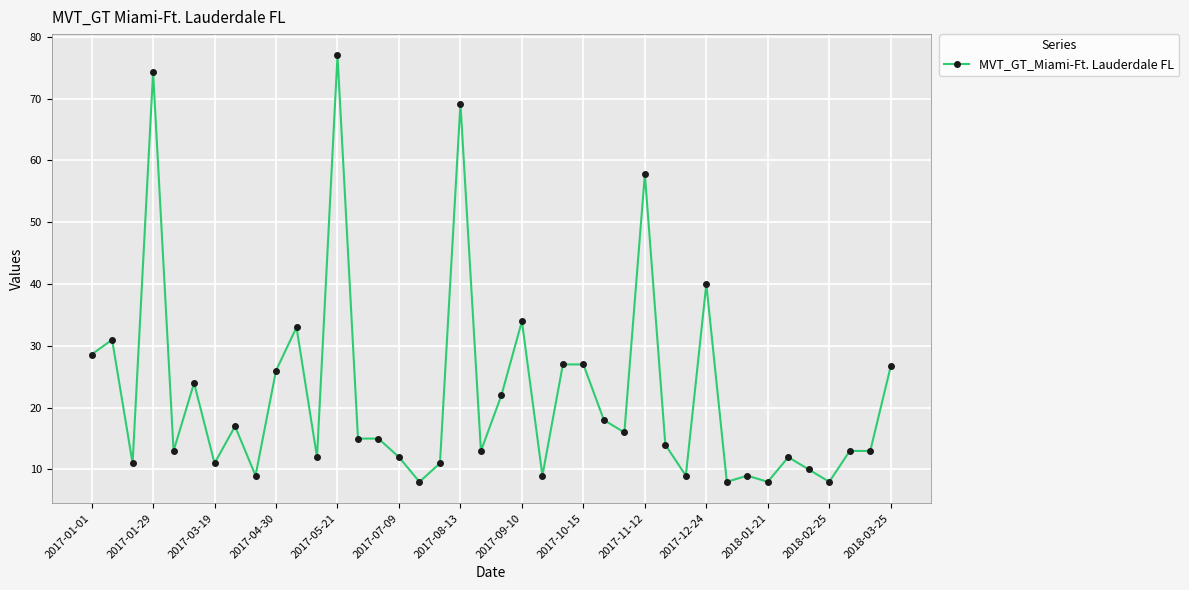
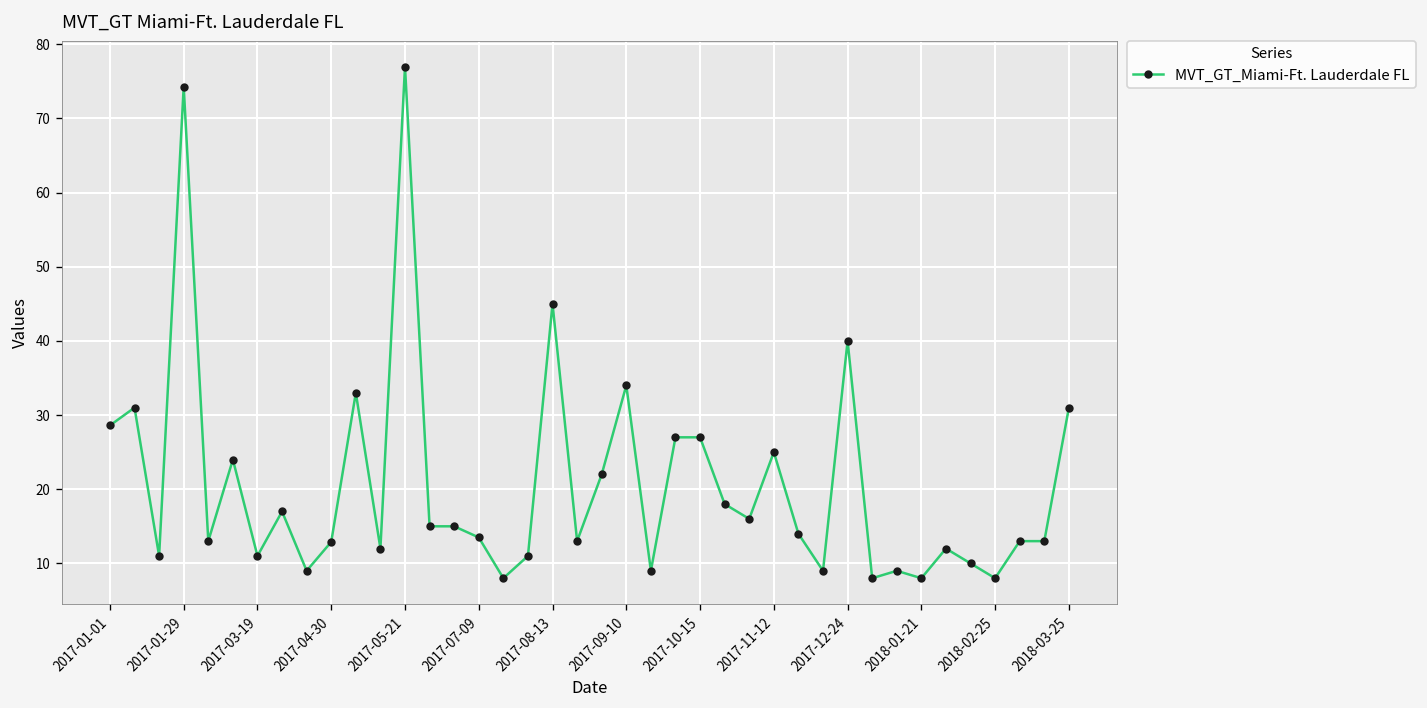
2017-04-30: 26 -> 13
2017-07-09: 12 -> 14
2017-08-13: 69 -> 45
2017-11-12: 58 -> 25
2018-03-25: 27 -> 31
